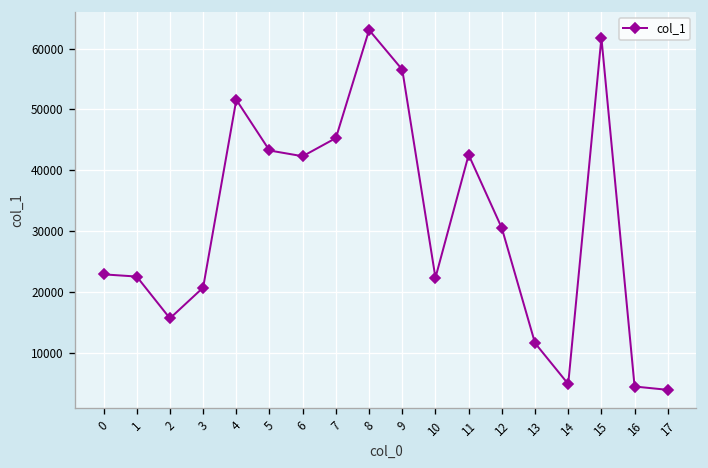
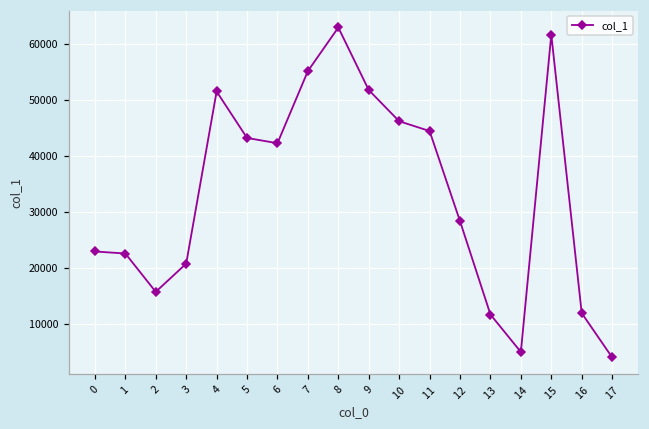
7: 45000 -> 55000
9: 57000 -> 52000
10: 22000 -> 46000
11: 43000 -> 45000
12: 31000 -> 28000
16: 5000 -> 12000
